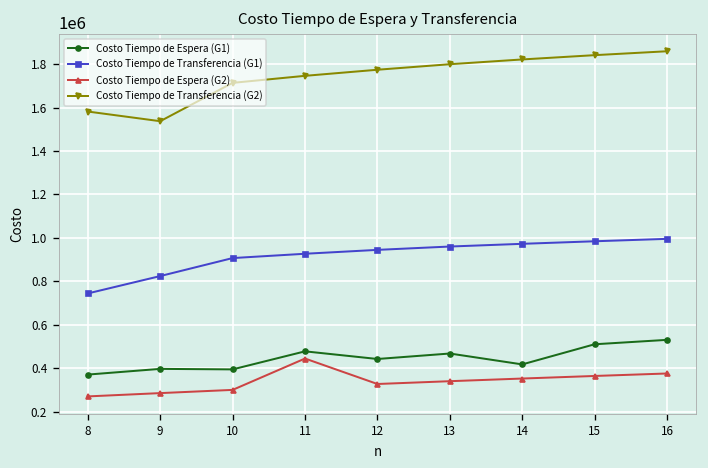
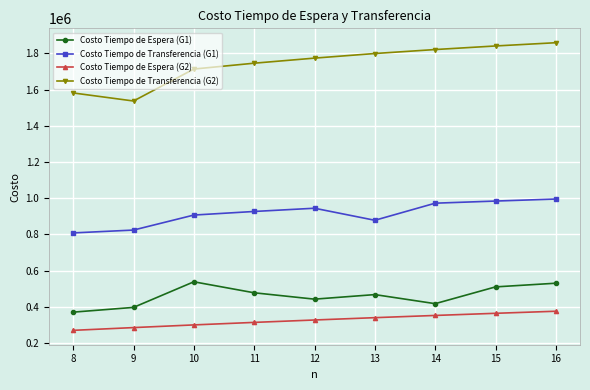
Costo Tiempo de Transferencia (G1), 8: 740000 -> 810000
Costo Tiempo de Espera (G1), 10: 390000 -> 540000
Costo Tiempo de Espera (G2), 11: 440000 -> 310000
Costo Tiempo de Transferencia (G1), 13: 960000 -> 880000
